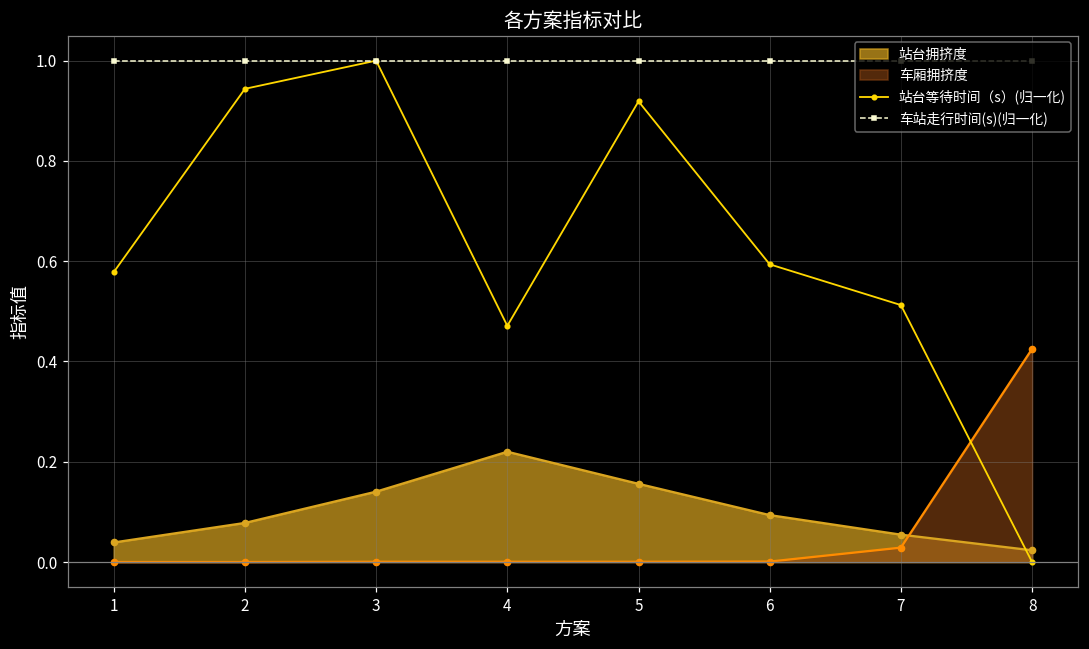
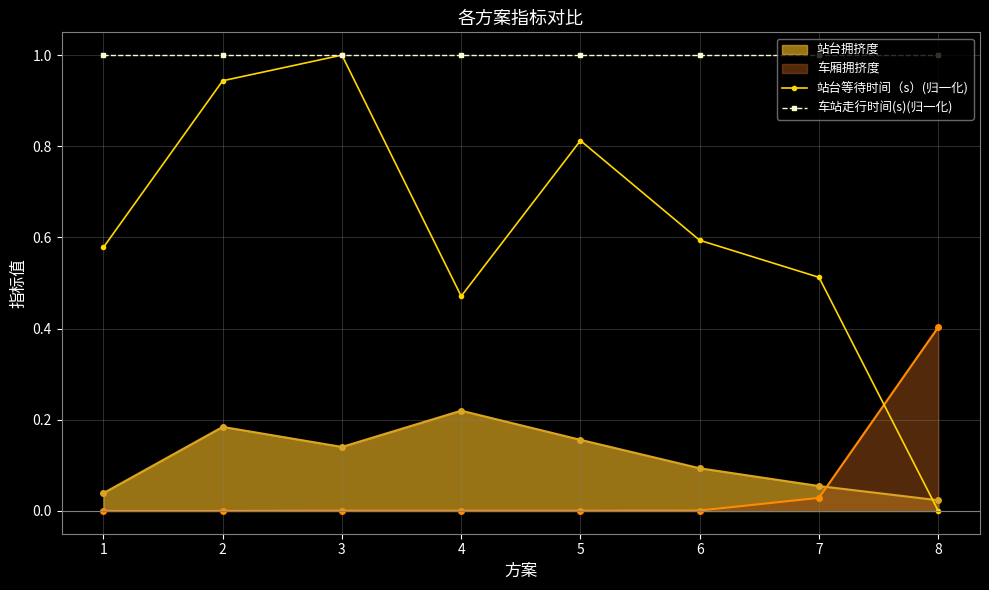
站台拥挤度, 2: 0.08 -> 0.18
站台等待时间（s）(归一化), 5: 0.92 -> 0.81
车厢拥挤度, 8: 0.43 -> 0.40
